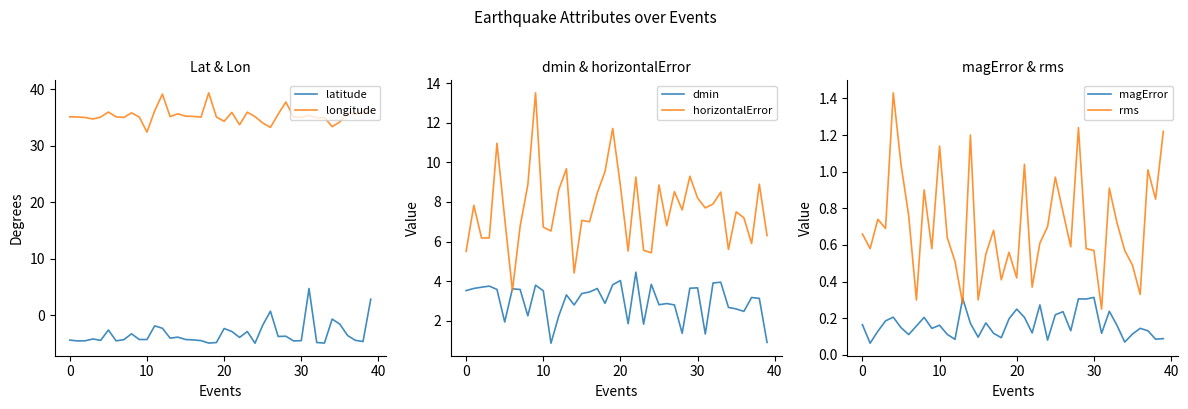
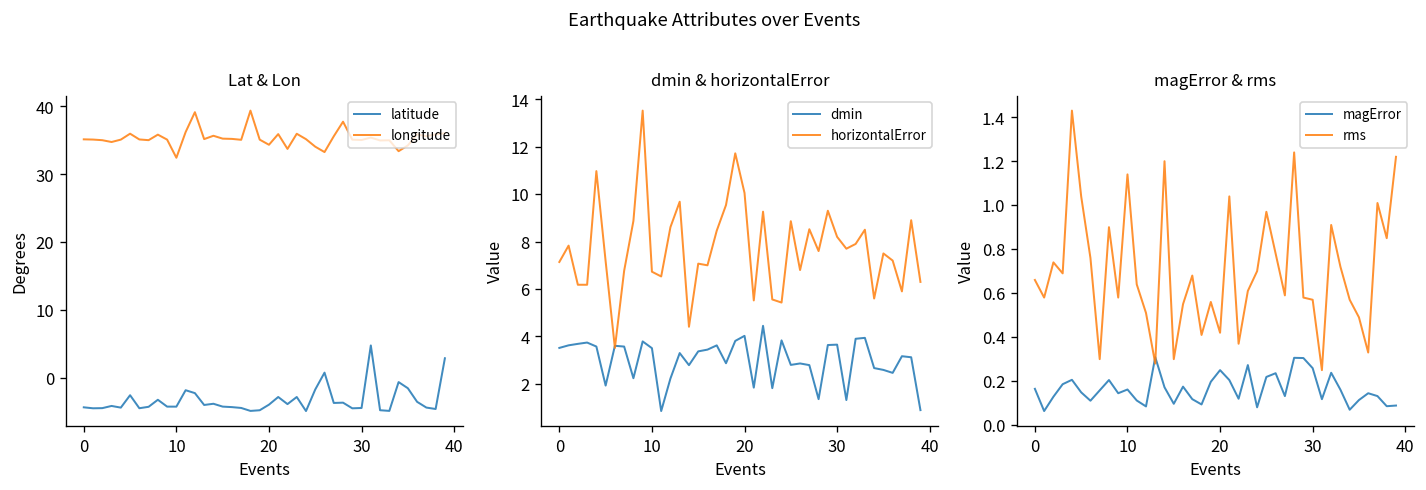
Lat & Lon, latitude, 20: -2 -> -4
dmin & horizontalError, horizontalError, 0: 5.5 -> 7.1
dmin & horizontalError, horizontalError, 20: 8.8 -> 10.1
magError & rms, magError, 30: 0.31 -> 0.26
